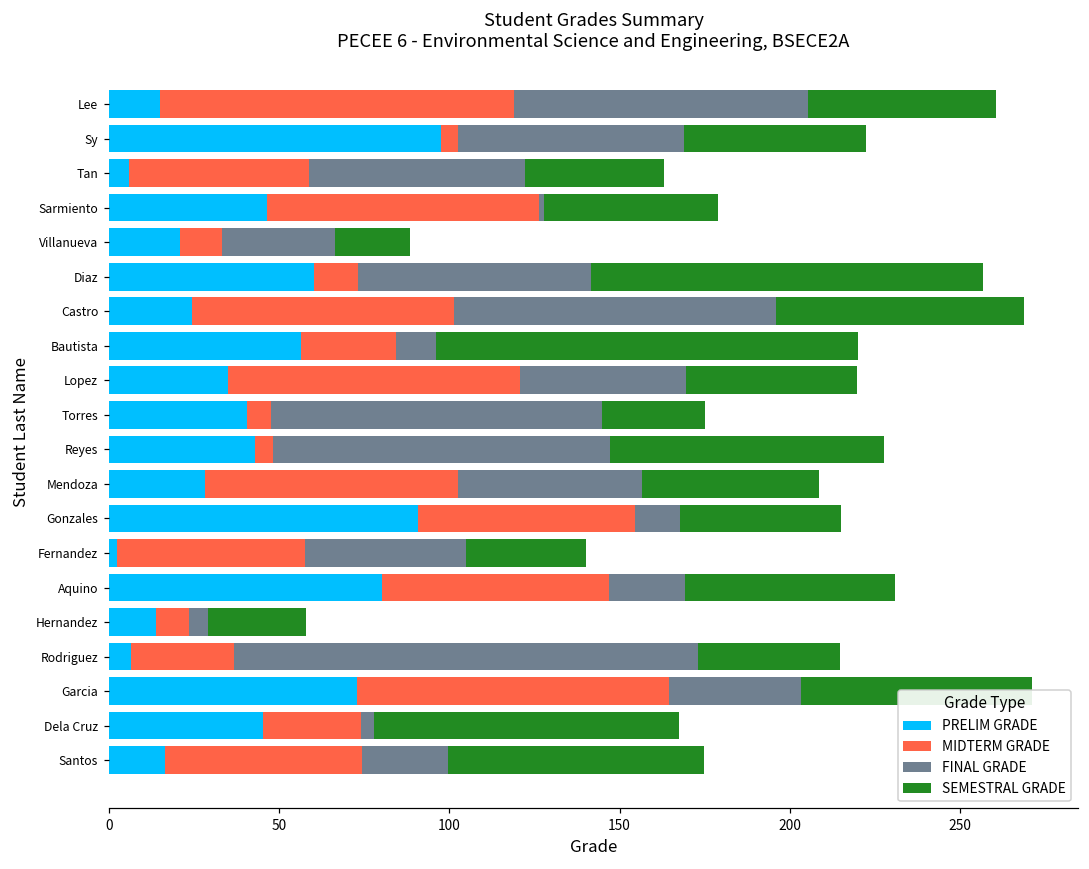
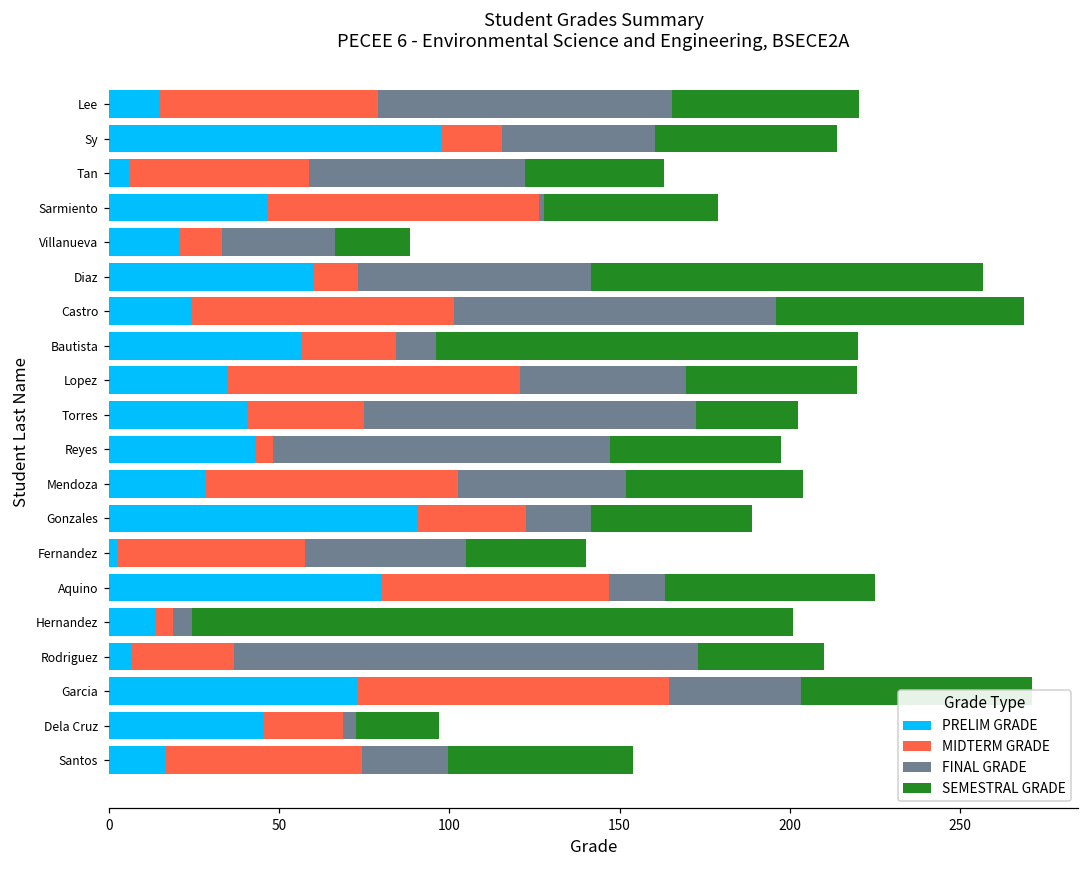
MIDTERM GRADE, Lee: 104 -> 64
MIDTERM GRADE, Sy: 5 -> 18
FINAL GRADE, Sy: 66 -> 45
MIDTERM GRADE, Torres: 7 -> 35
SEMESTRAL GRADE, Reyes: 80 -> 50
FINAL GRADE, Mendoza: 54 -> 49
MIDTERM GRADE, Gonzales: 64 -> 32
FINAL GRADE, Gonzales: 13 -> 19
FINAL GRADE, Aquino: 22 -> 17
MIDTERM GRADE, Hernandez: 10 -> 5
SEMESTRAL GRADE, Hernandez: 29 -> 177
SEMESTRAL GRADE, Rodriguez: 42 -> 37
MIDTERM GRADE, Dela Cruz: 29 -> 24
SEMESTRAL GRADE, Dela Cruz: 90 -> 24
SEMESTRAL GRADE, Santos: 75 -> 54
